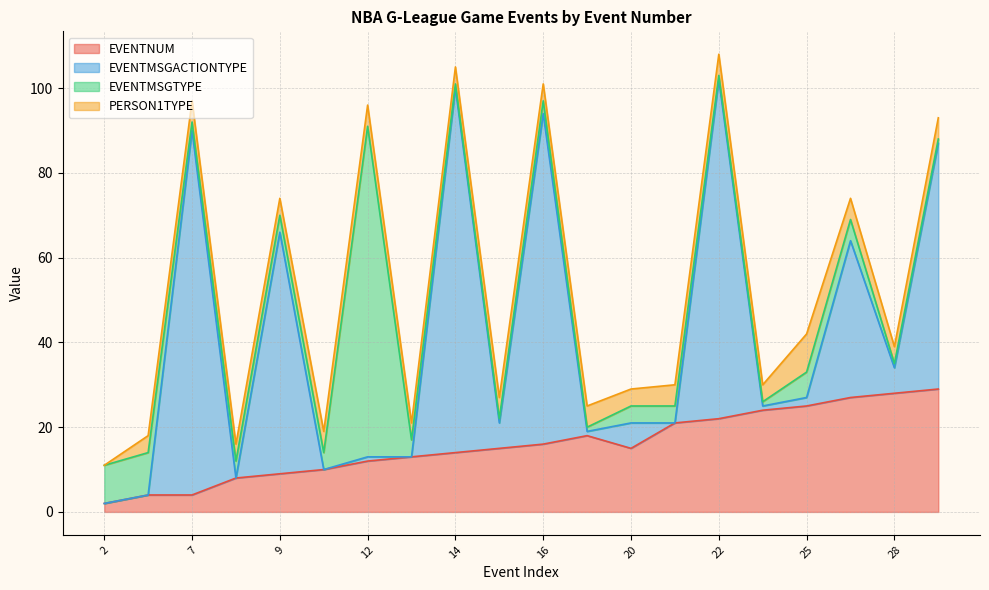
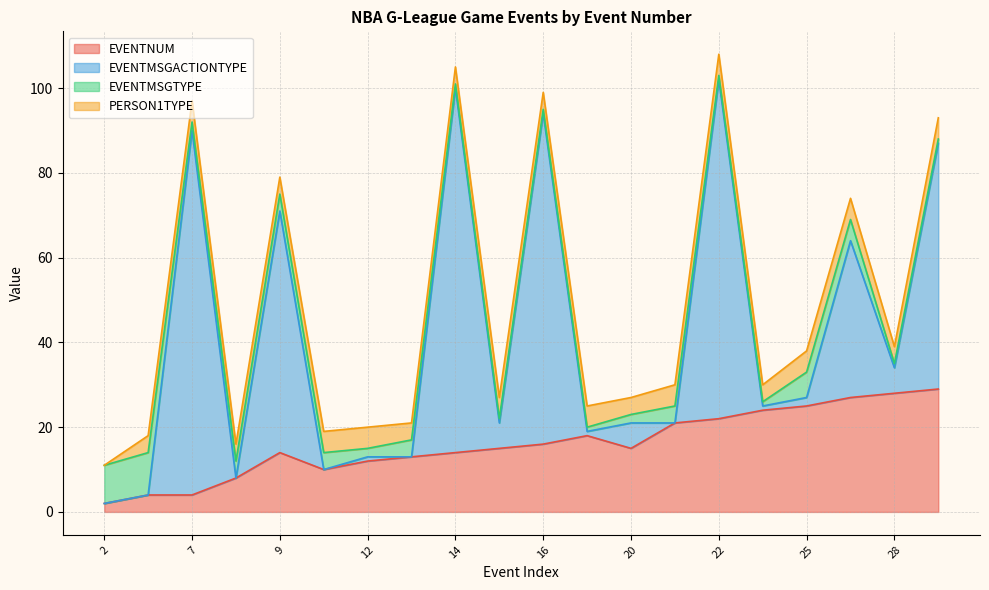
EVENTNUM, 9: 9 -> 14
EVENTMSGTYPE, 12: 78 -> 2
EVENTMSGTYPE, 16: 3 -> 1
EVENTMSGTYPE, 20: 4 -> 2
PERSON1TYPE, 25: 9 -> 5
